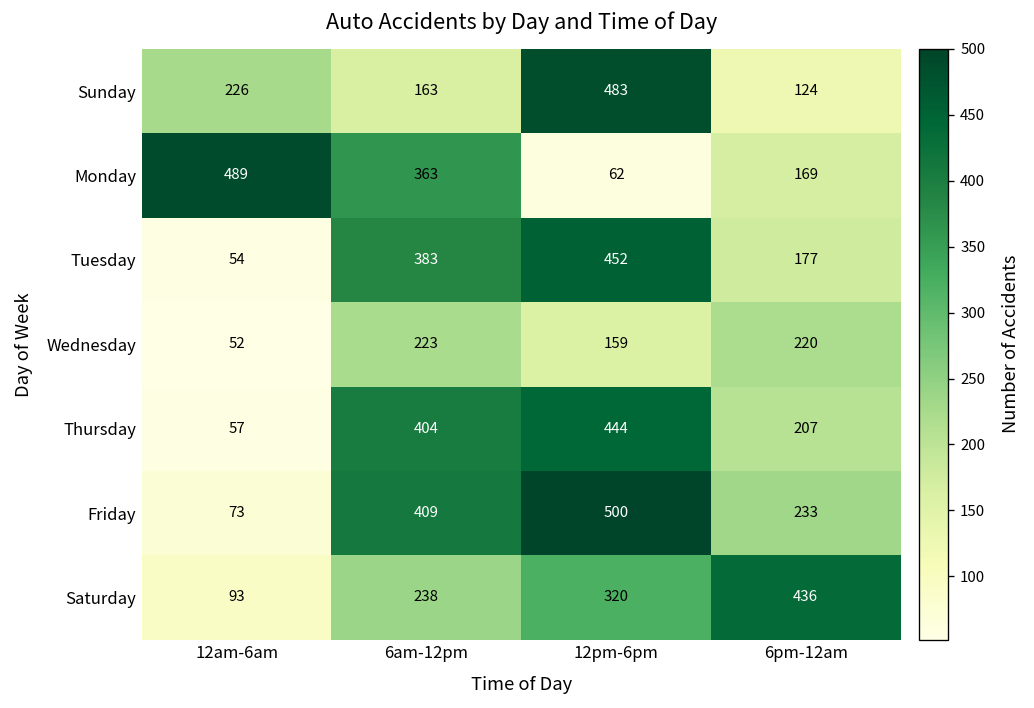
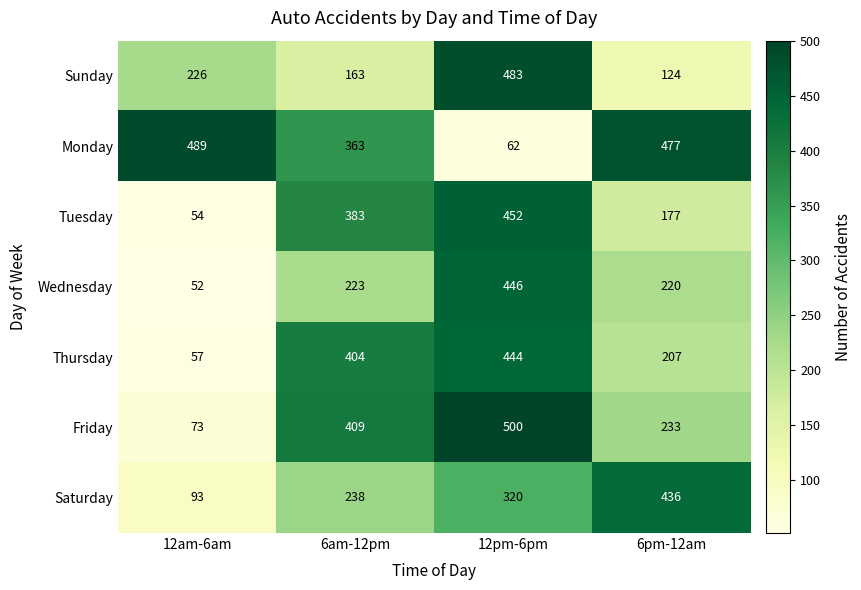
Monday, 6pm-12am: 169 -> 477
Wednesday, 12pm-6pm: 159 -> 446
